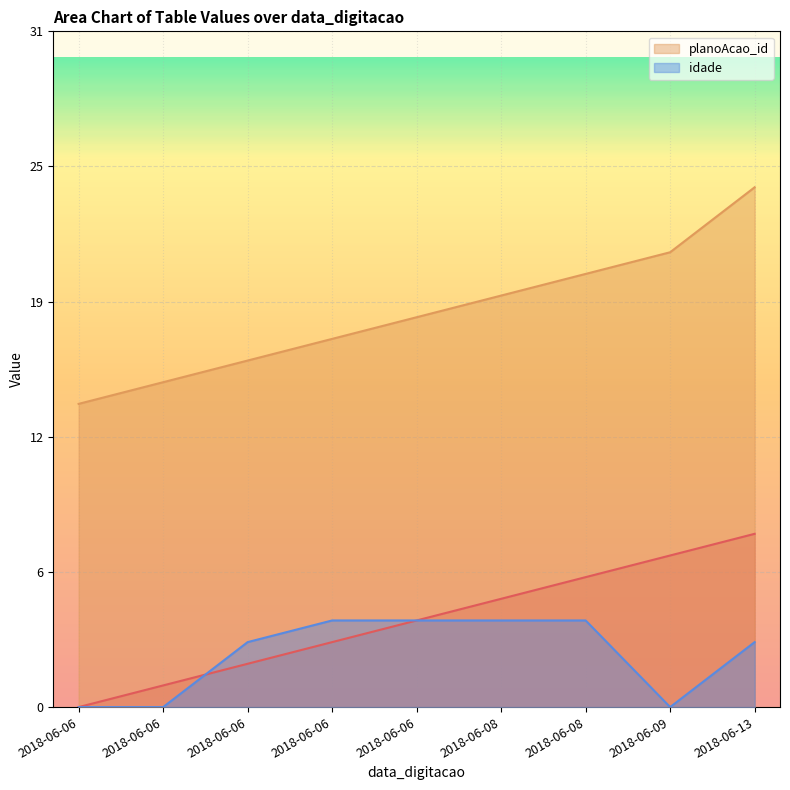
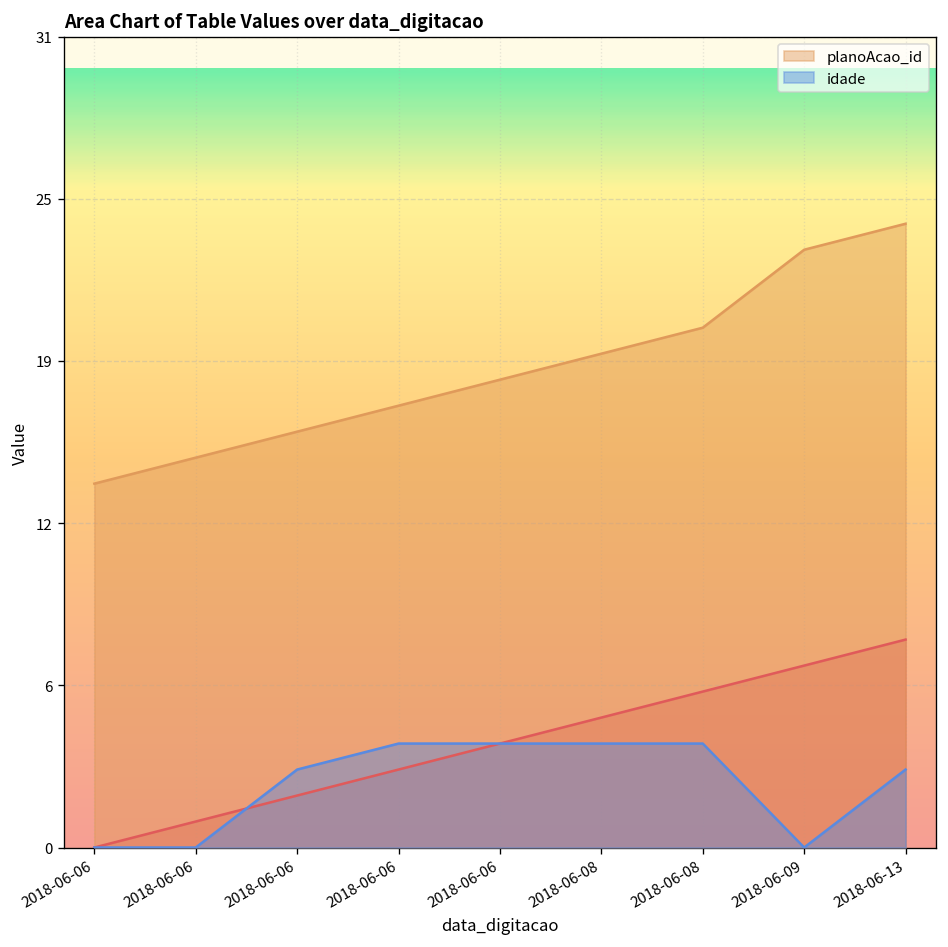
planoAcao_id, 2018-06-09: 21 -> 23
